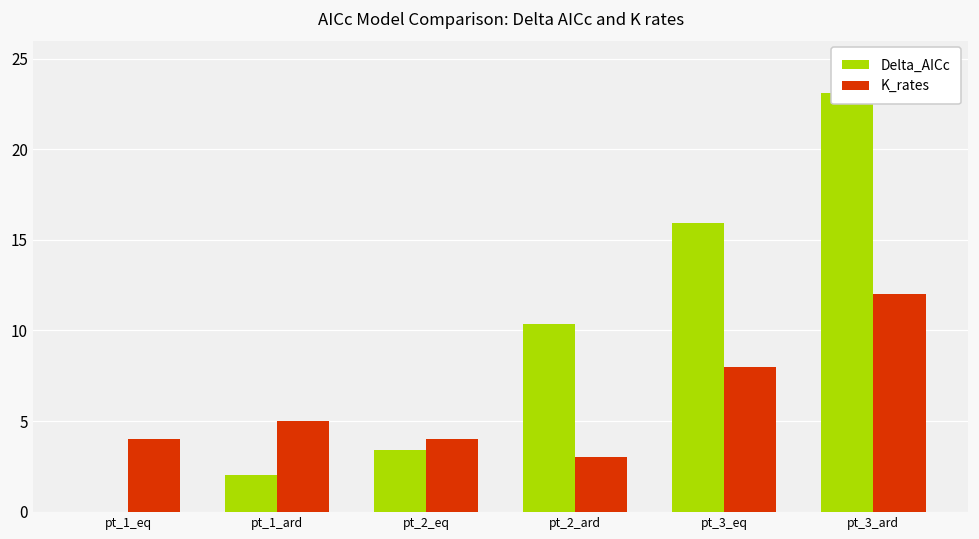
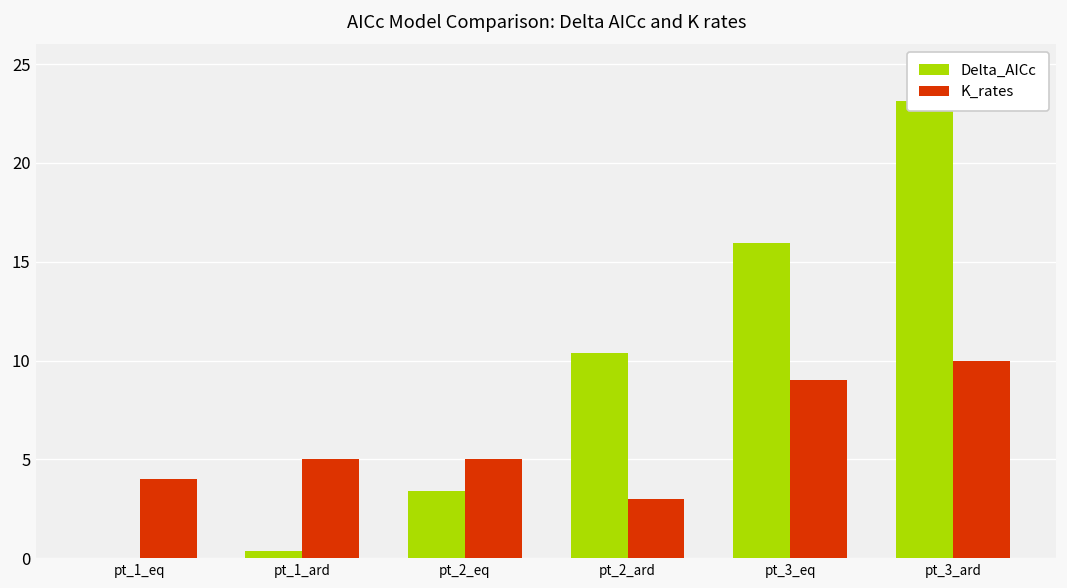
Delta_AICc, pt_1_ard: 2.0 -> 0.4
K_rates, pt_2_eq: 4 -> 5
K_rates, pt_3_eq: 8 -> 9
K_rates, pt_3_ard: 12 -> 10
